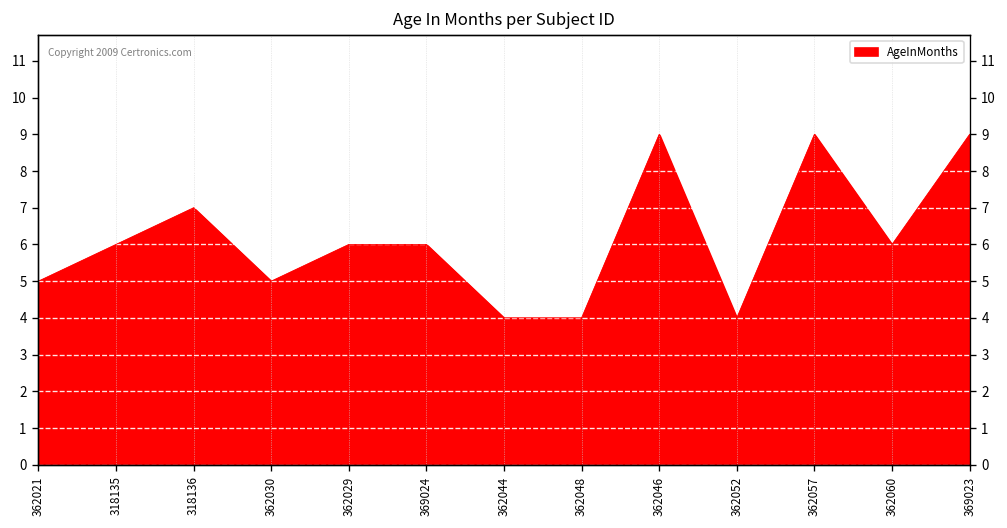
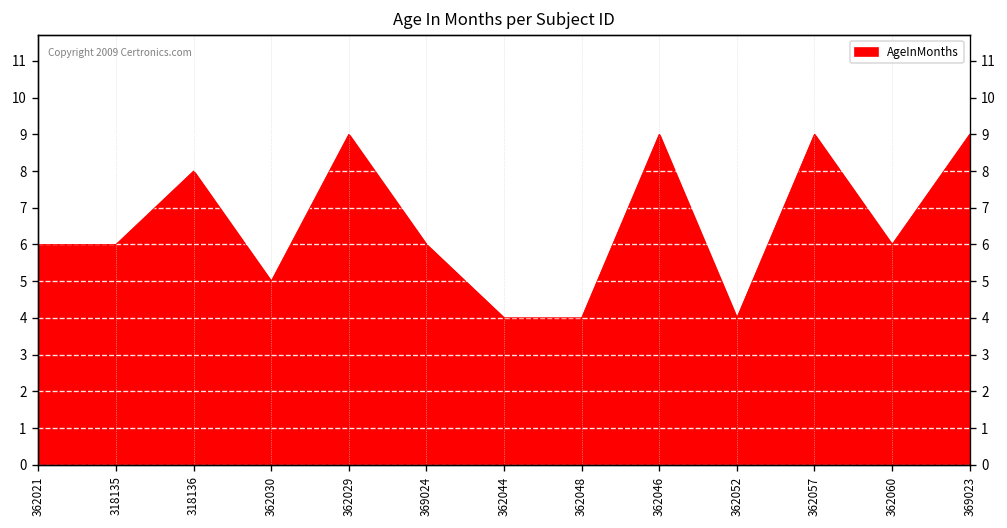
362021: 5 -> 6
318136: 7 -> 8
362029: 6 -> 9
